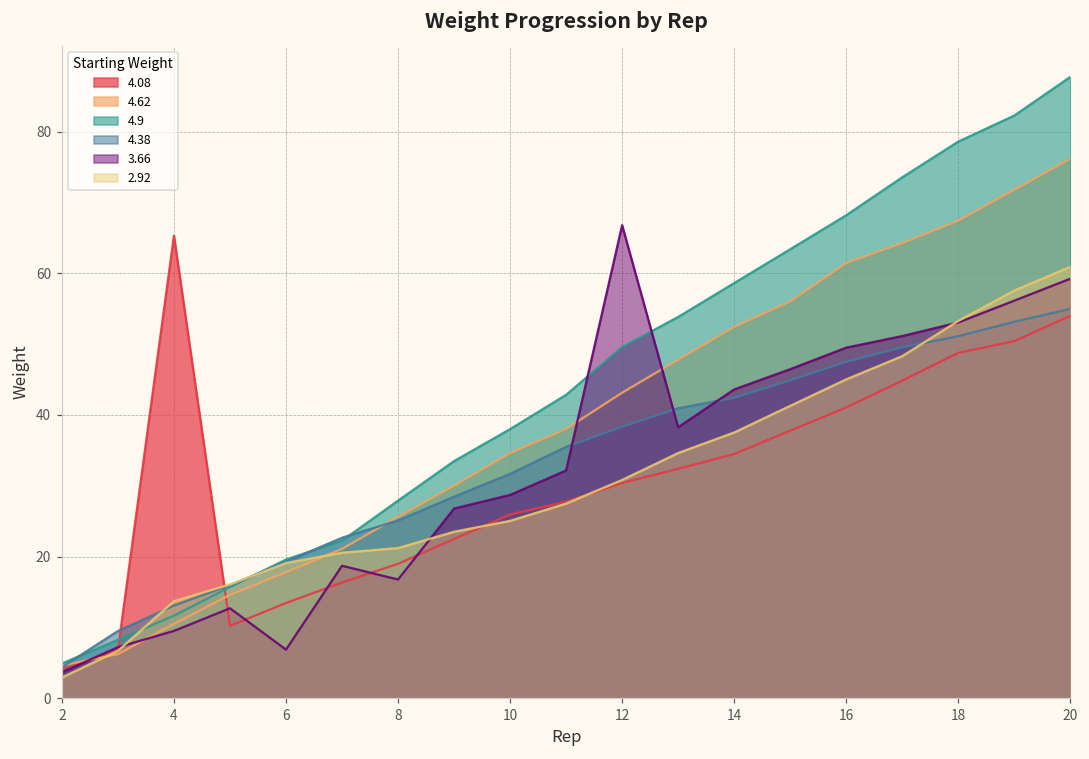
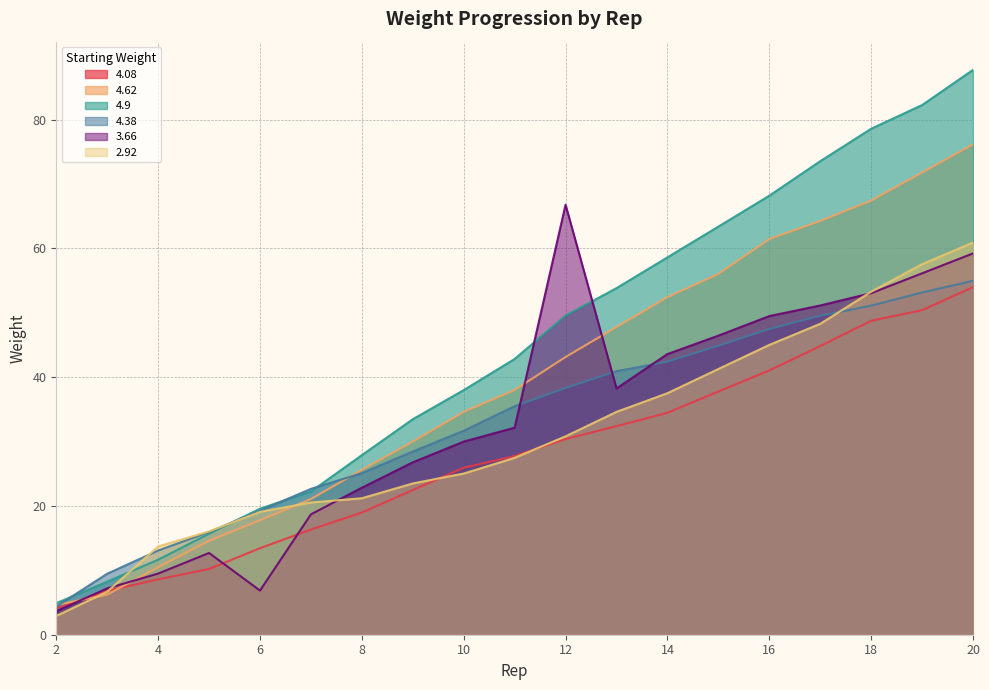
4.08, 4: 65 -> 9
3.66, 8: 17 -> 23
3.66, 10: 29 -> 30
